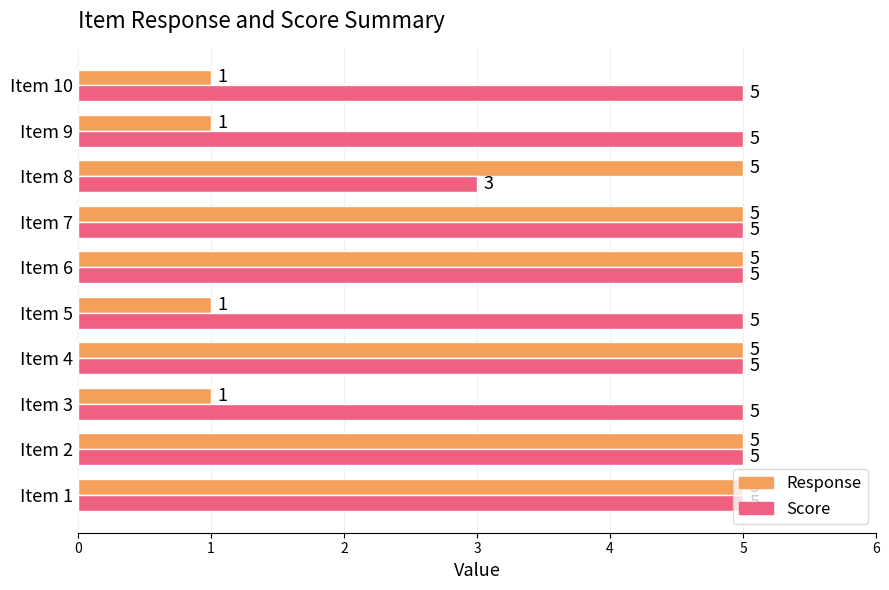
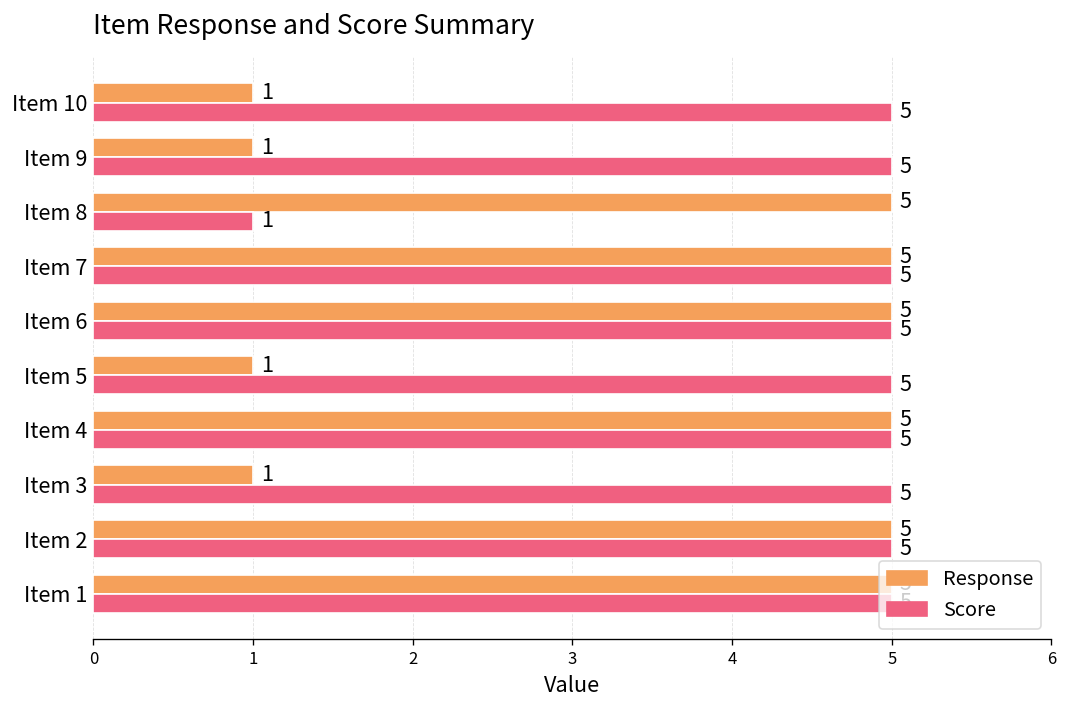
Score, Item 8: 3 -> 1
